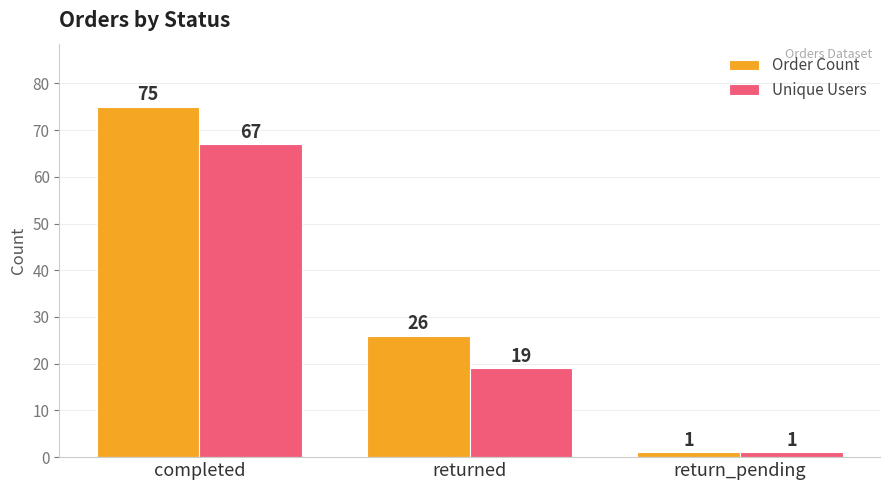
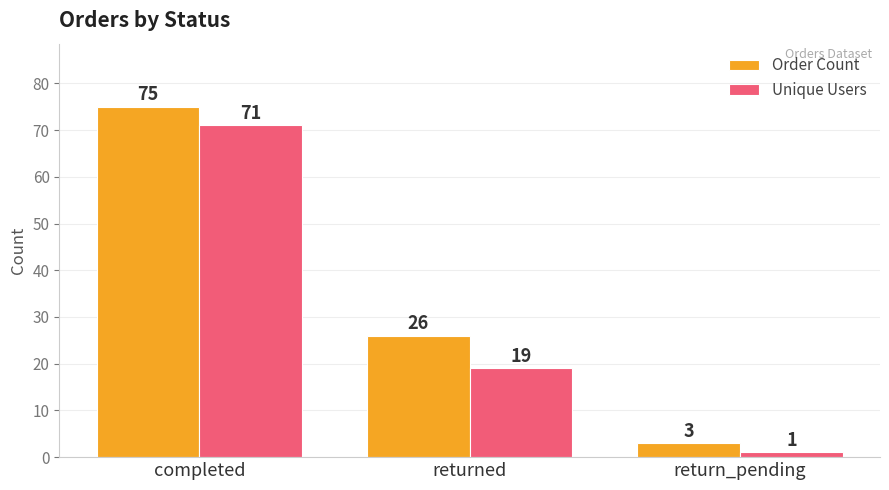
Unique Users, completed: 67 -> 71
Order Count, return_pending: 1 -> 3
